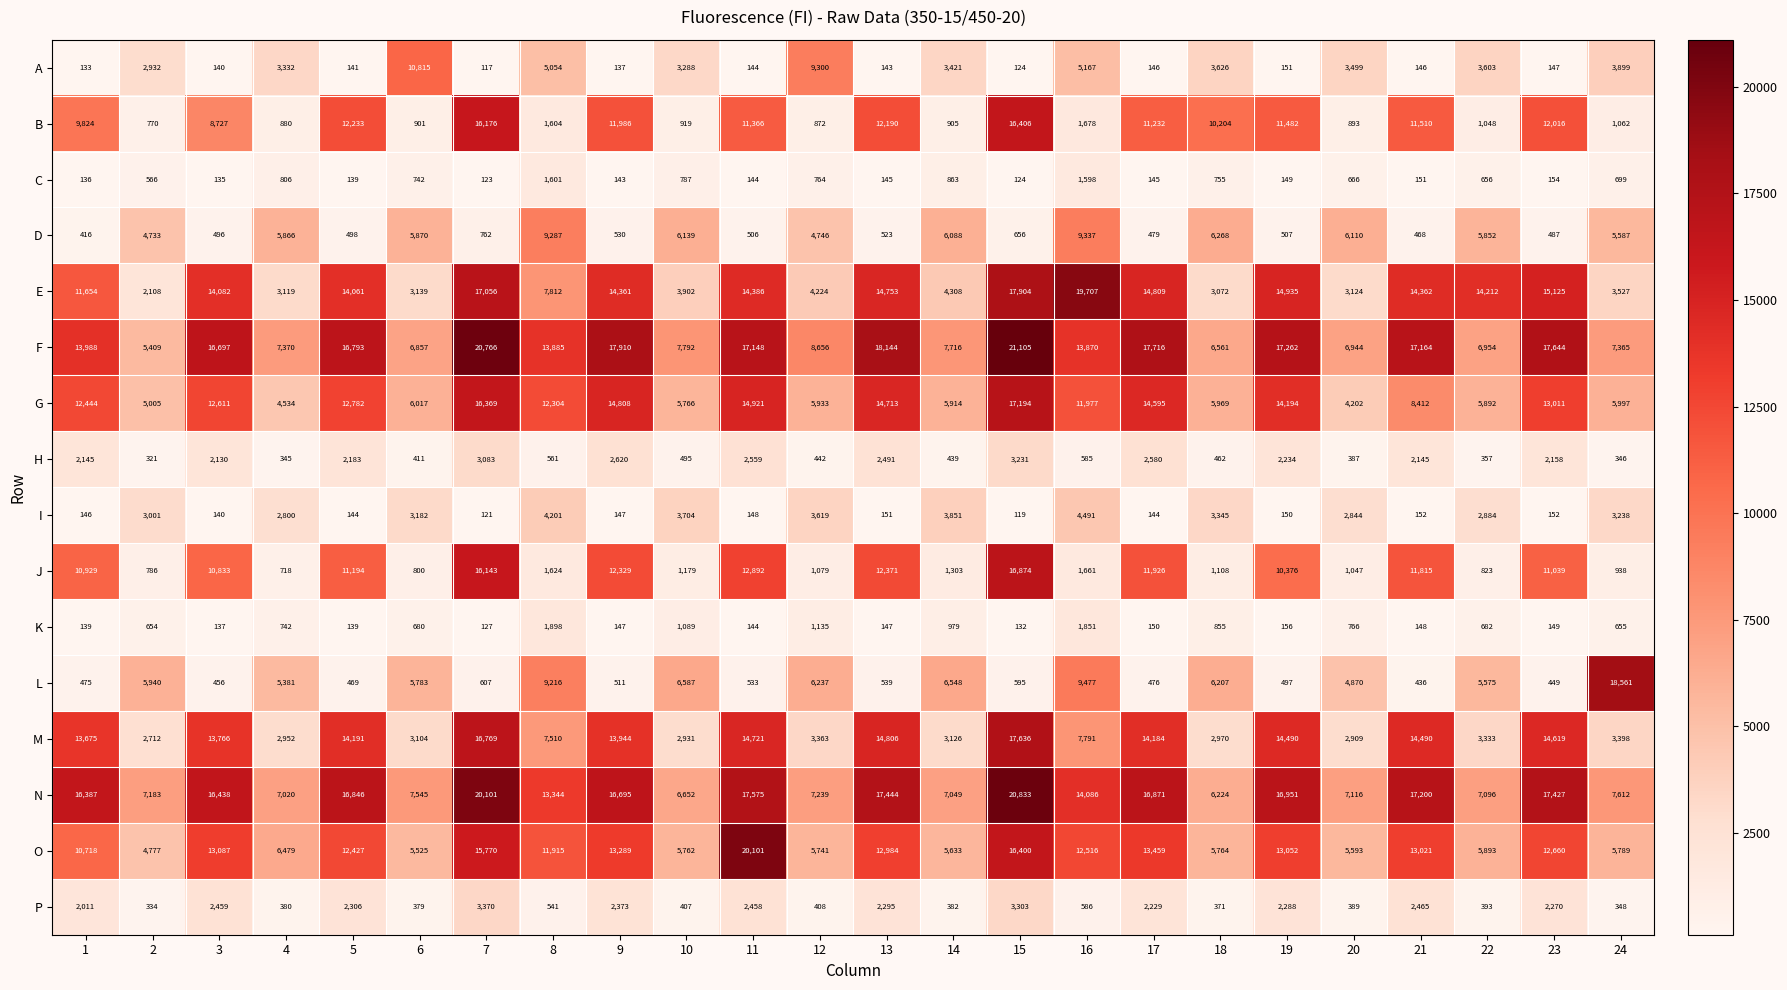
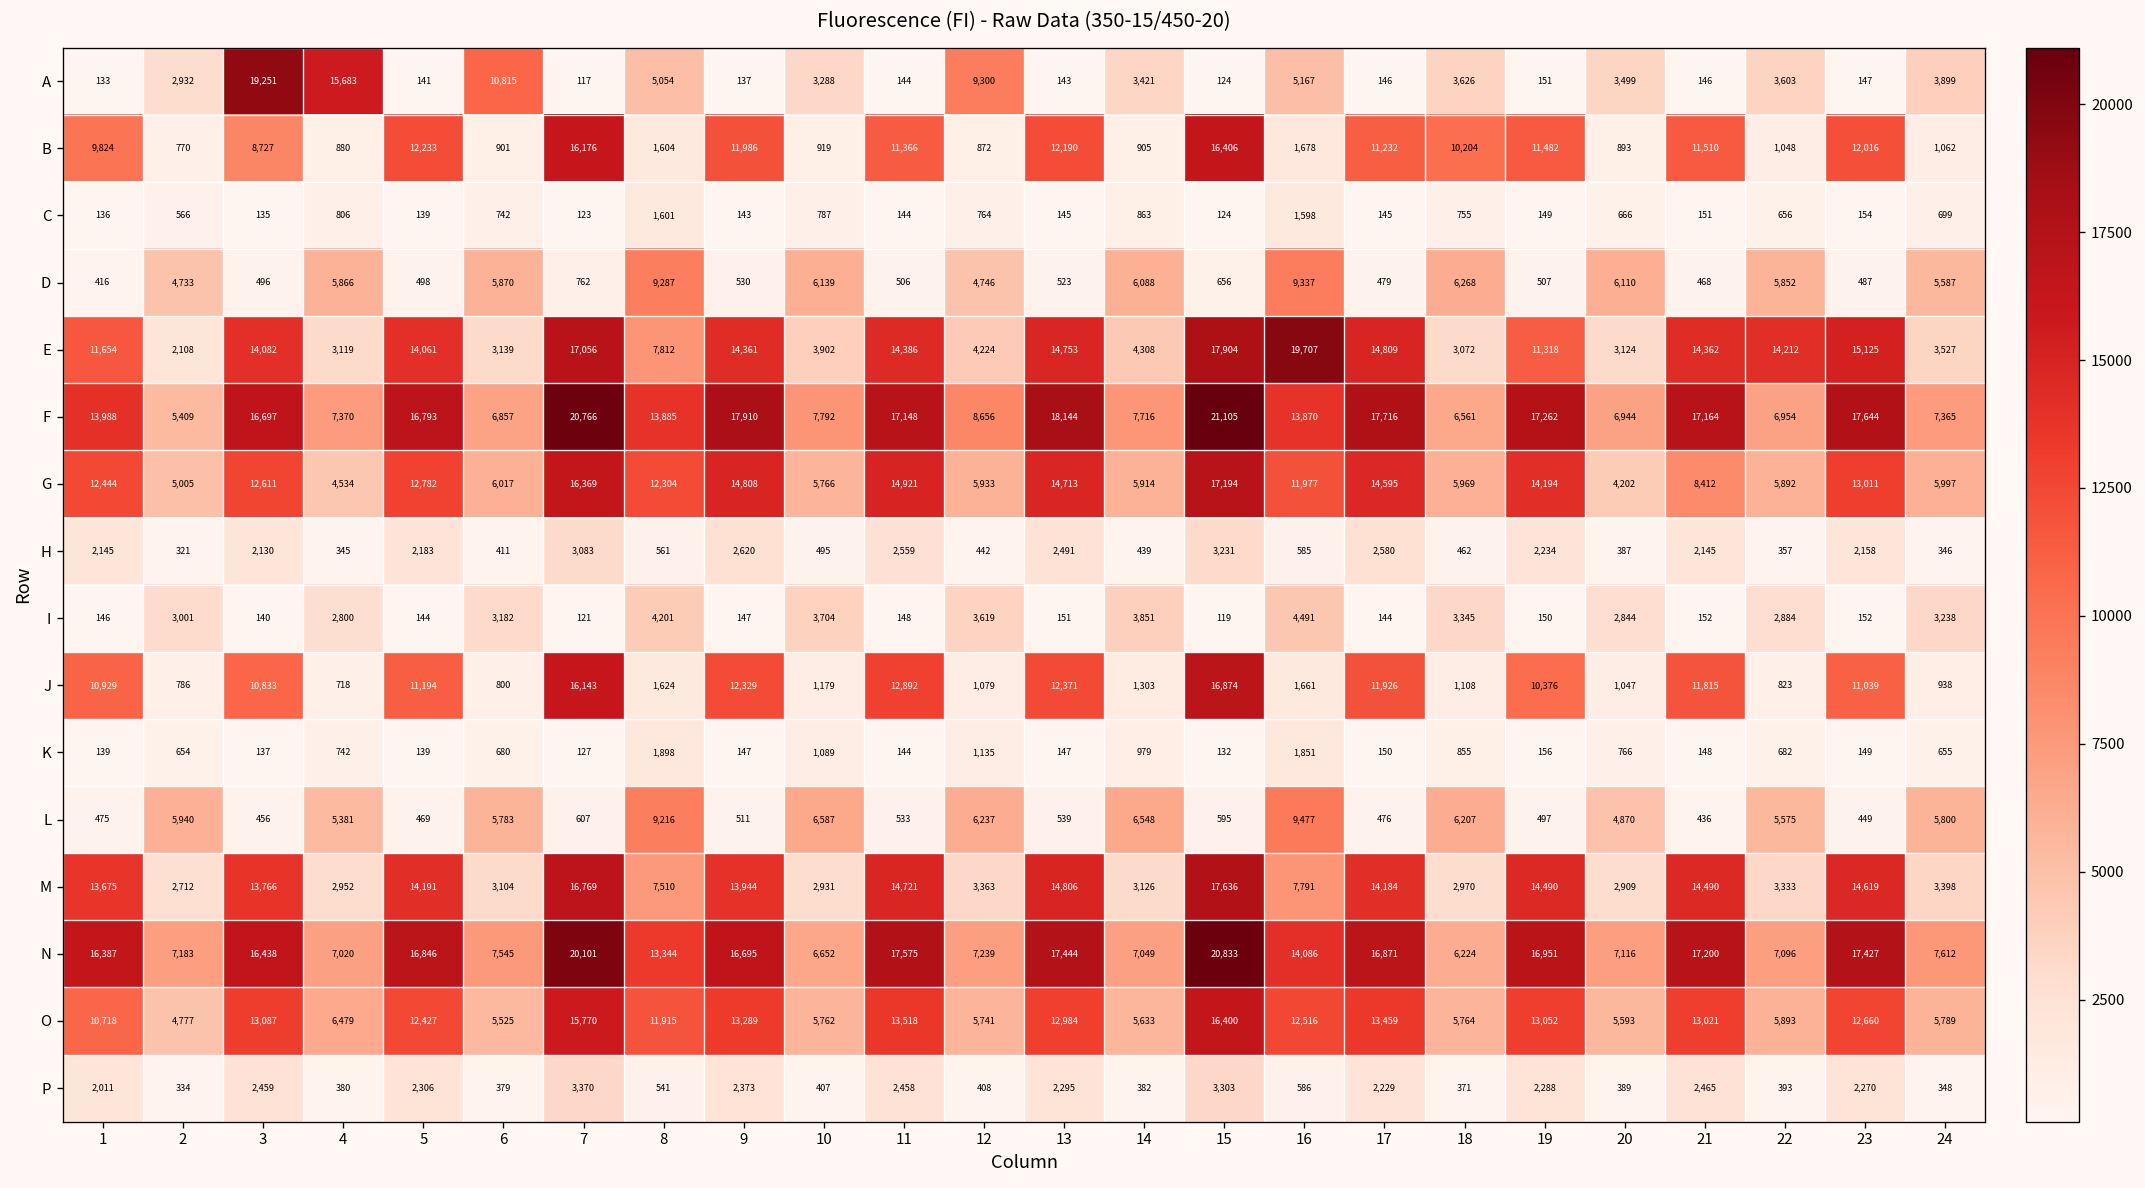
A, 3: 140 -> 19,251
A, 4: 3,332 -> 15,683
E, 19: 14,935 -> 11,318
L, 24: 18,561 -> 5,800
O, 11: 20,101 -> 13,518
